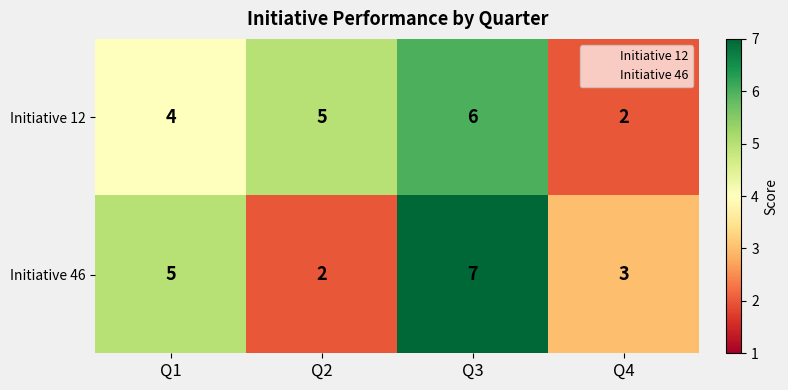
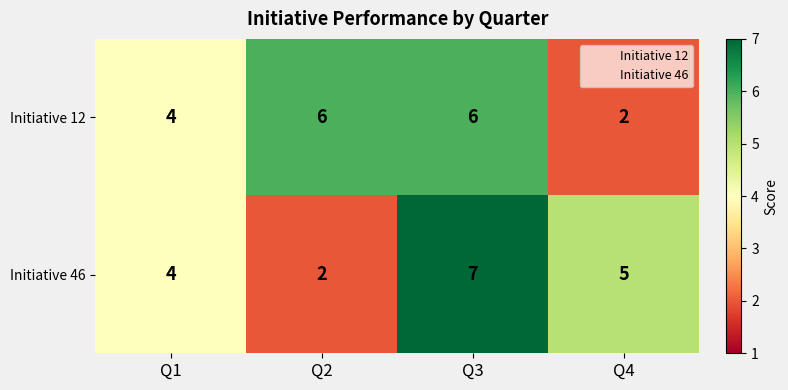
Initiative 12, Q2: 5 -> 6
Initiative 46, Q1: 5 -> 4
Initiative 46, Q4: 3 -> 5
